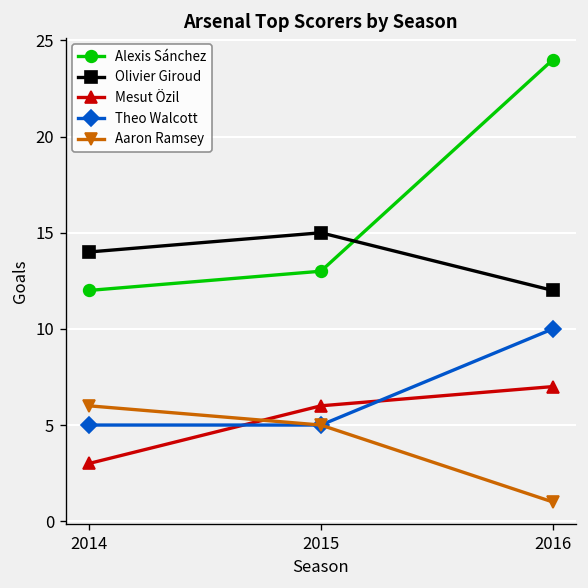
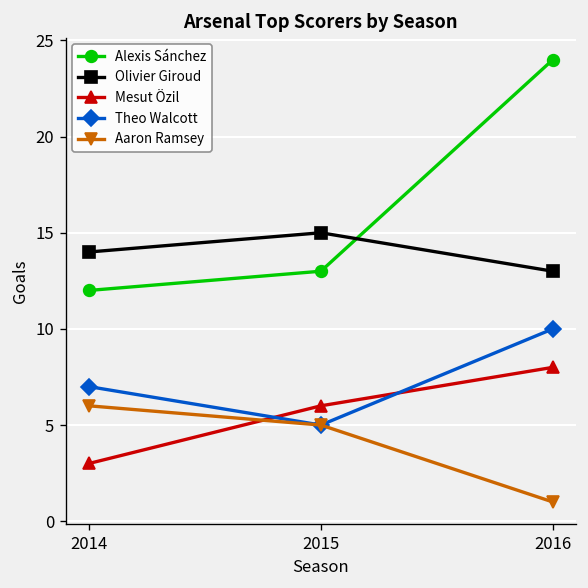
Theo Walcott, 2014: 5 -> 7
Olivier Giroud, 2016: 12 -> 13
Mesut Özil, 2016: 7 -> 8
